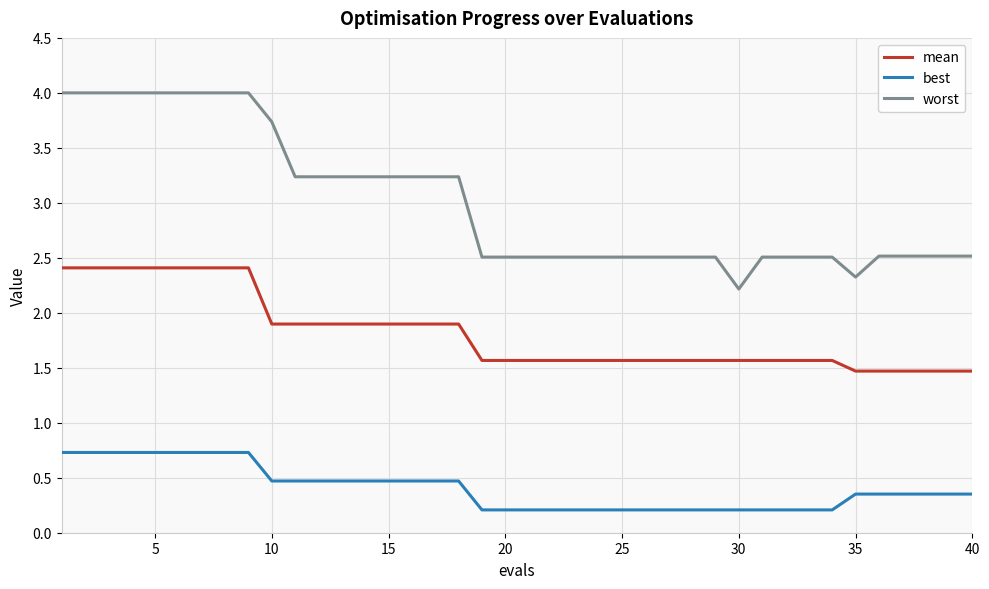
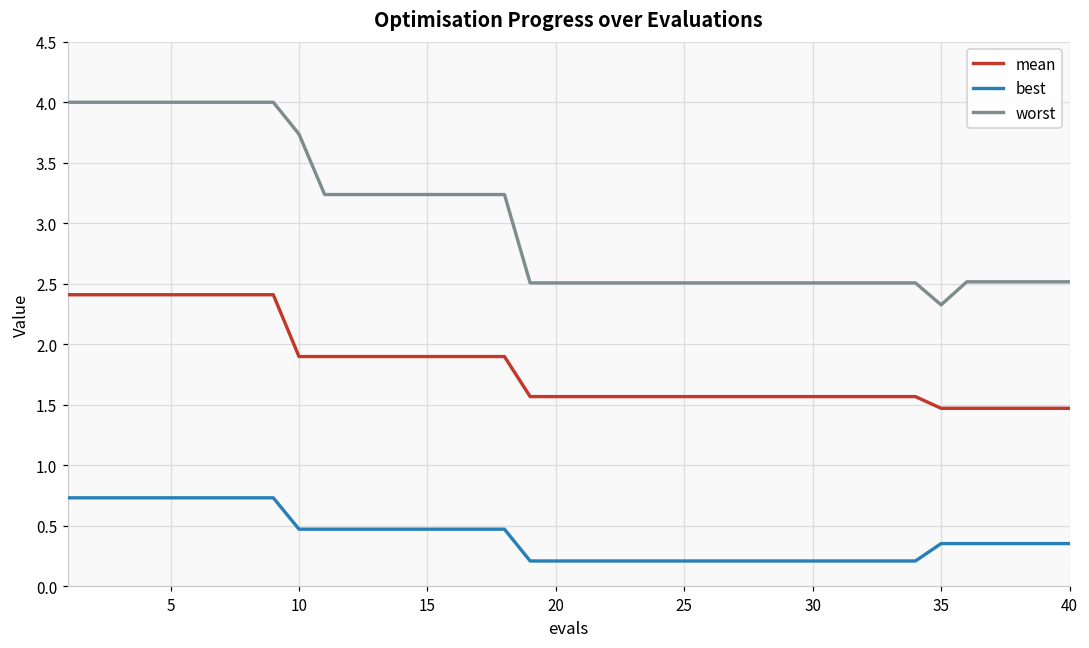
worst, 30: 2.22 -> 2.51
